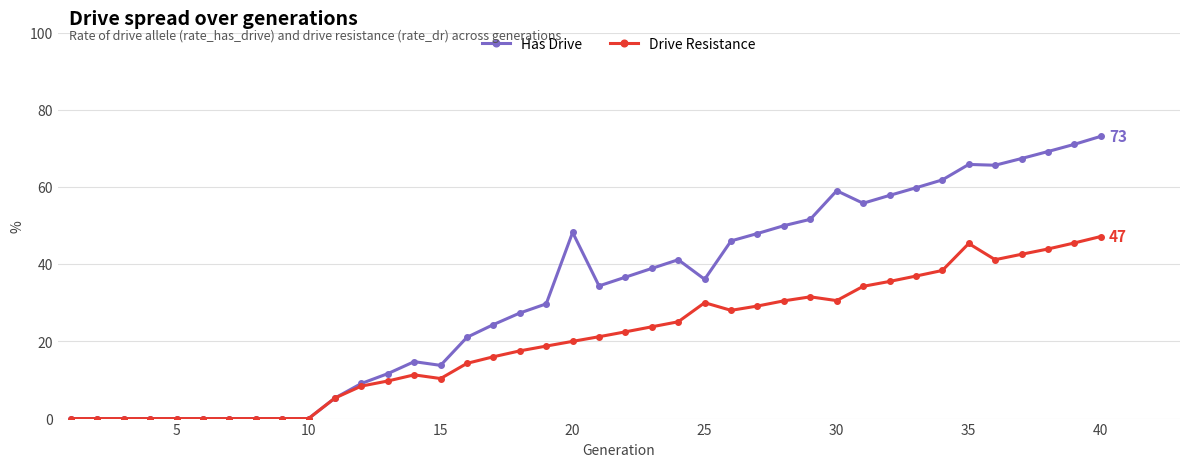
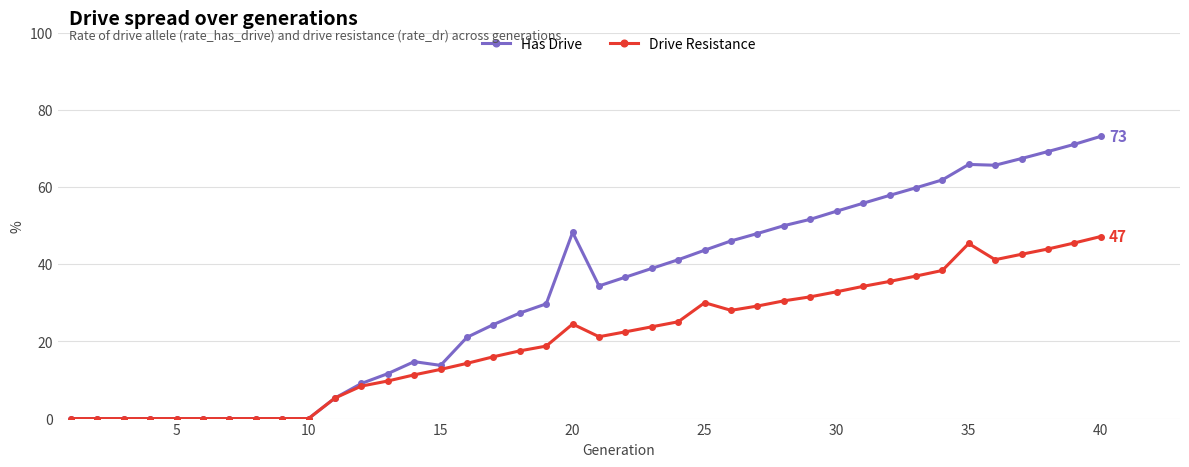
Drive Resistance, 15: 10 -> 13
Drive Resistance, 20: 20 -> 24
Has Drive, 25: 36 -> 44
Has Drive, 30: 59 -> 54
Drive Resistance, 30: 31 -> 33
